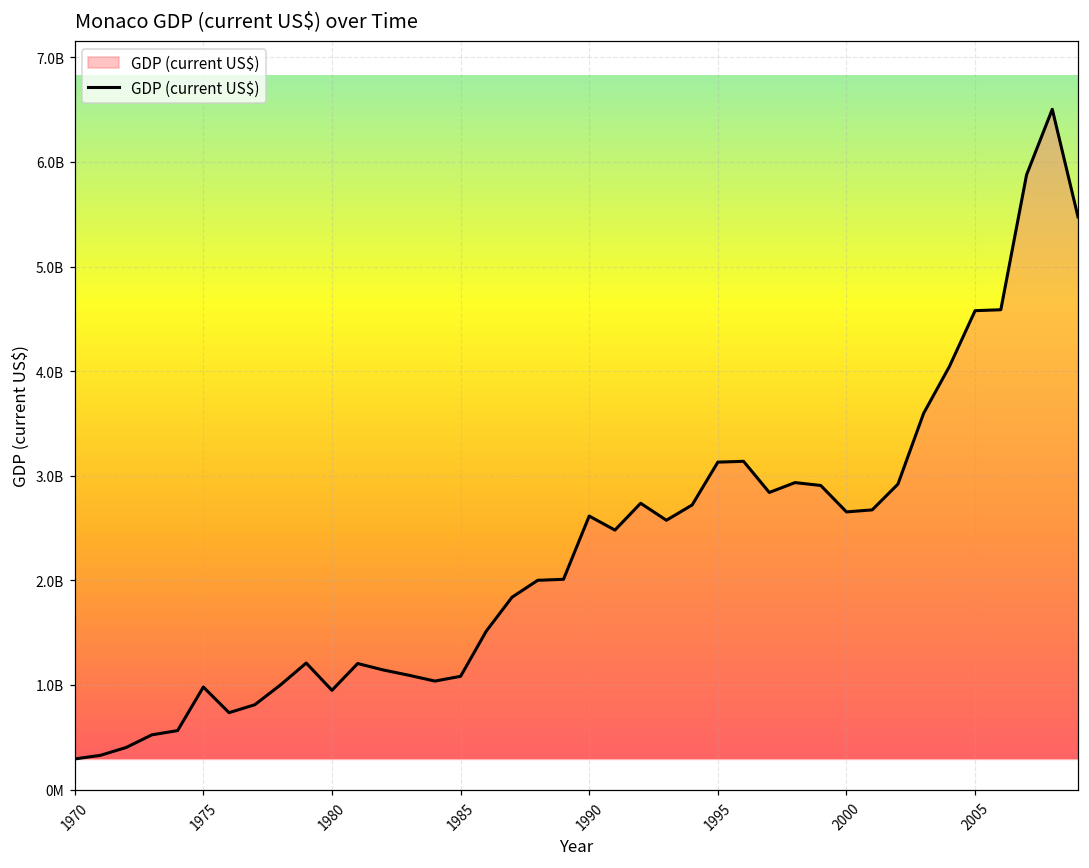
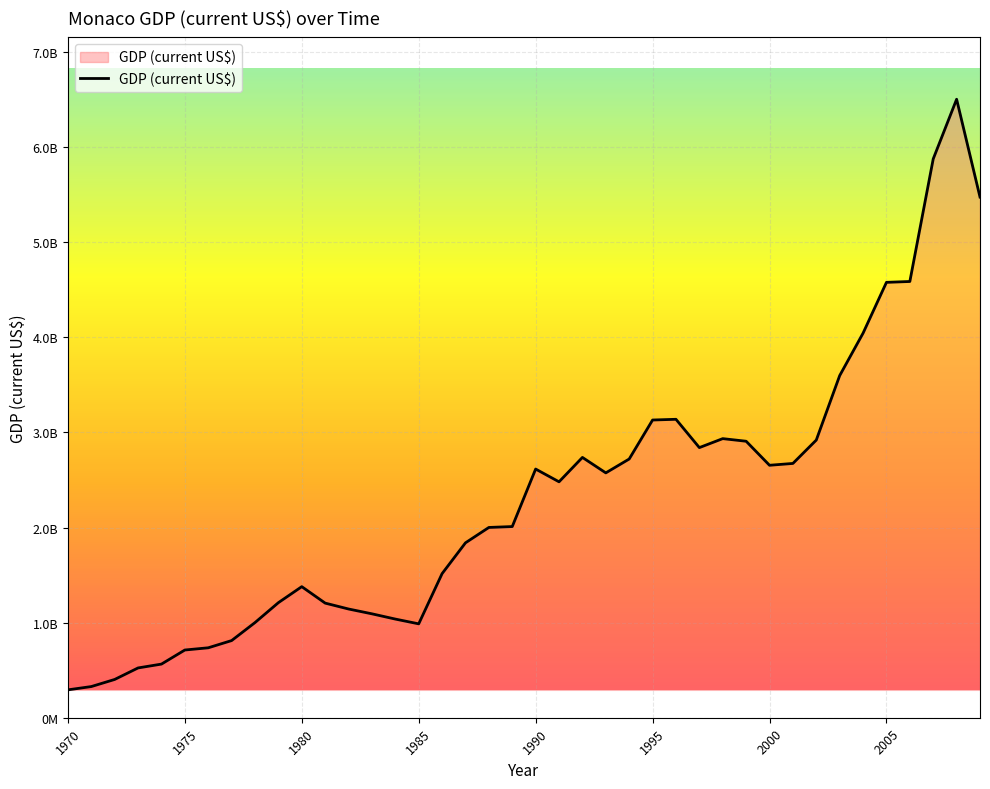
1975: 1000000000 -> 700000000
1980: 900000000 -> 1400000000
1985: 1100000000 -> 1000000000
